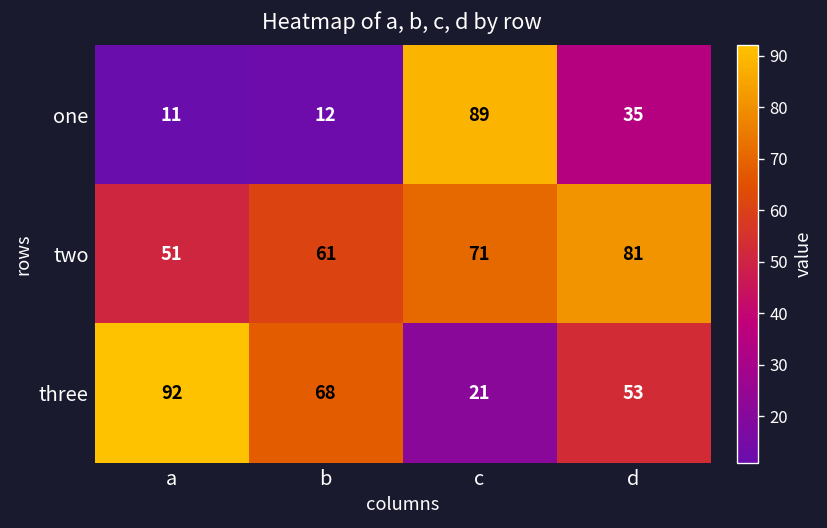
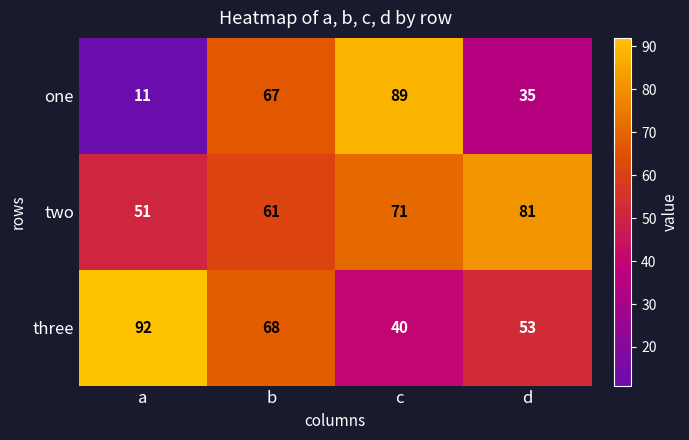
one, b: 12 -> 67
three, c: 21 -> 40
